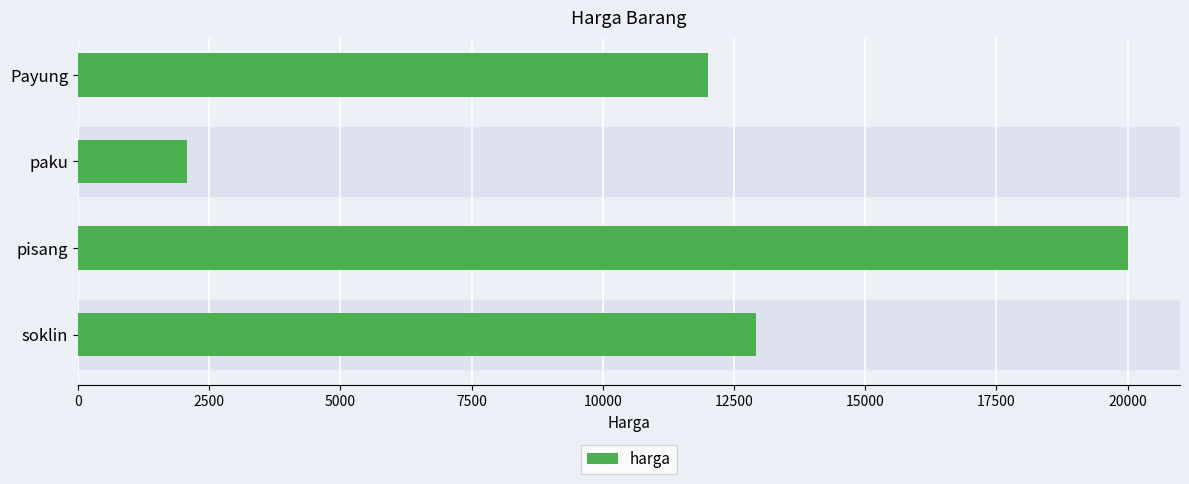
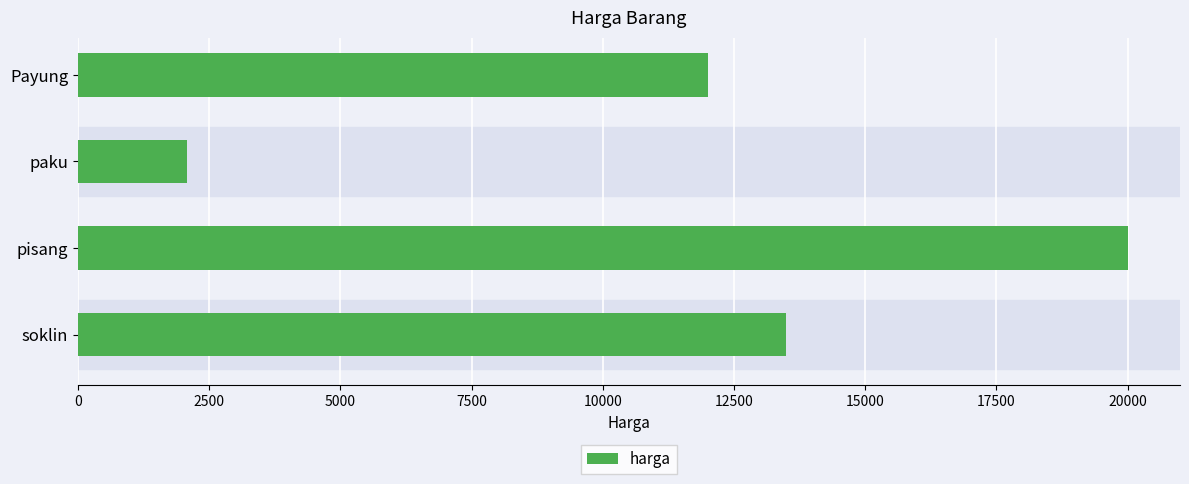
soklin: 12900 -> 13500
